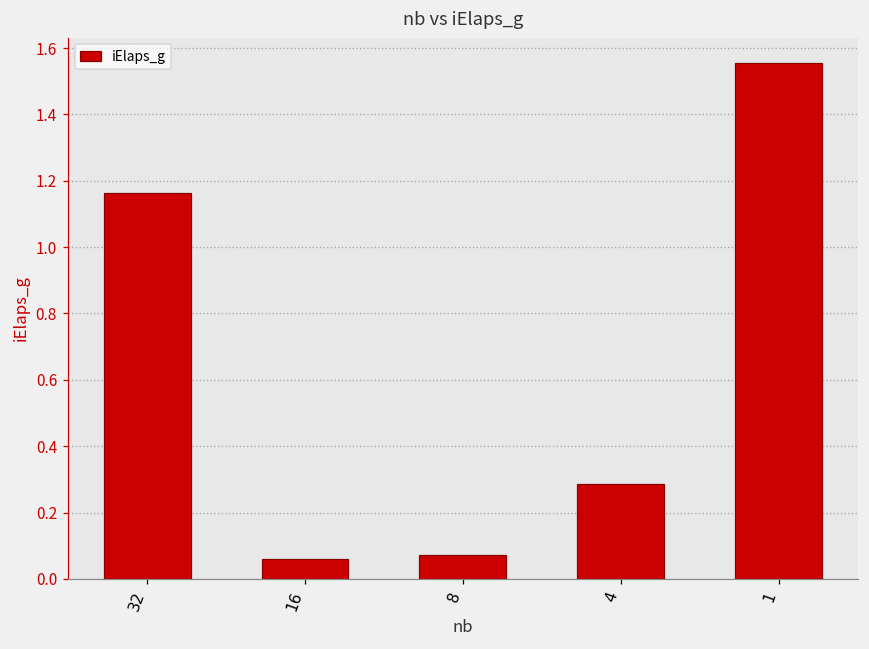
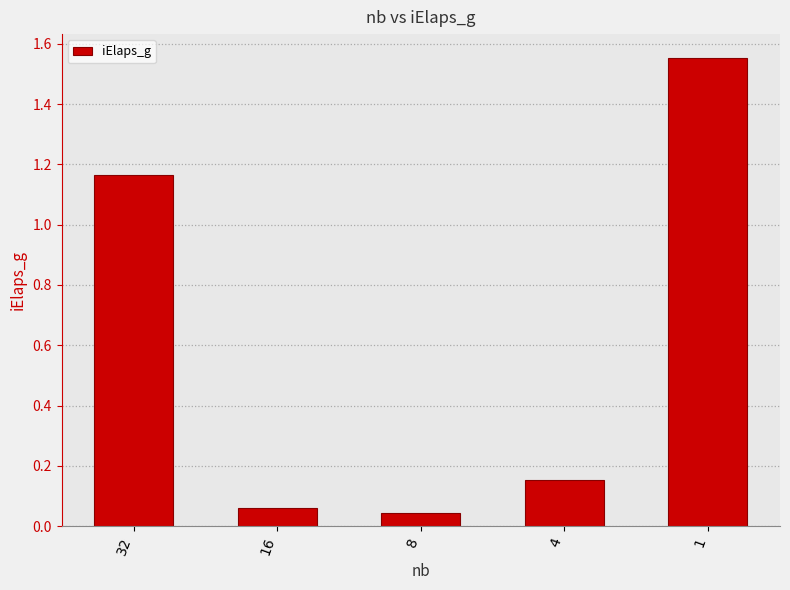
8: 0.07 -> 0.04
4: 0.29 -> 0.15
